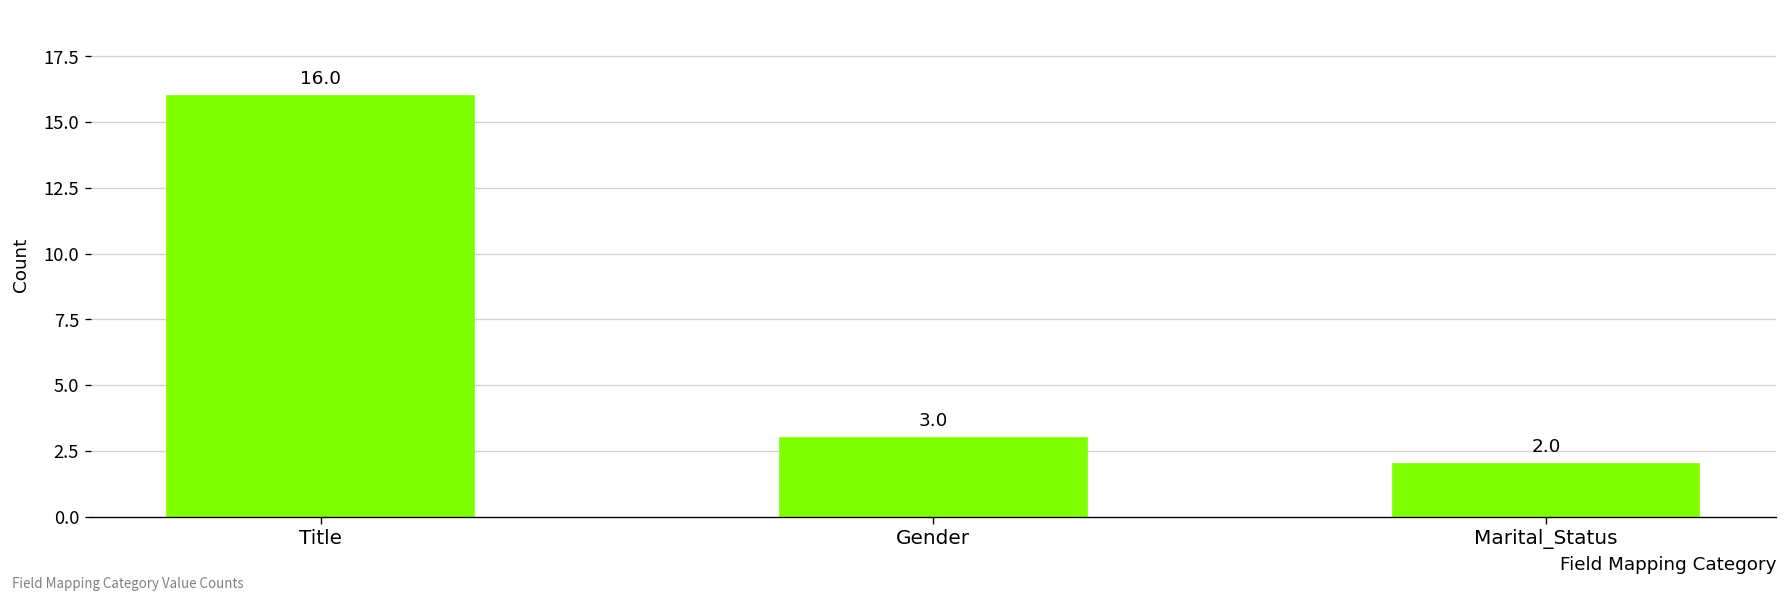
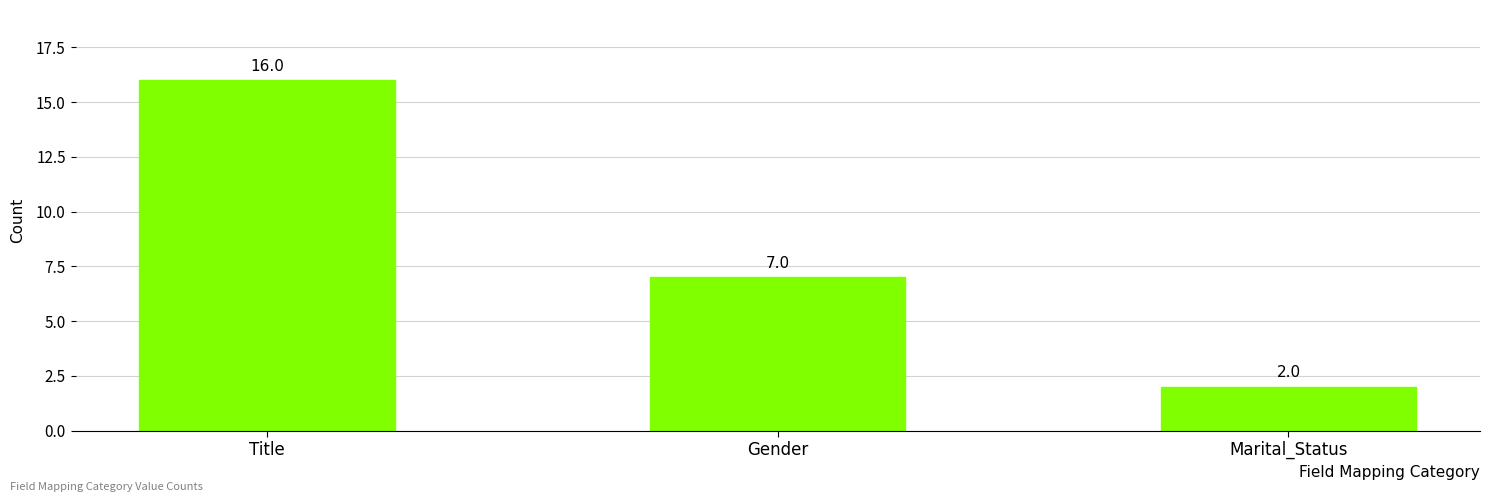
Gender: 3.0 -> 7.0
